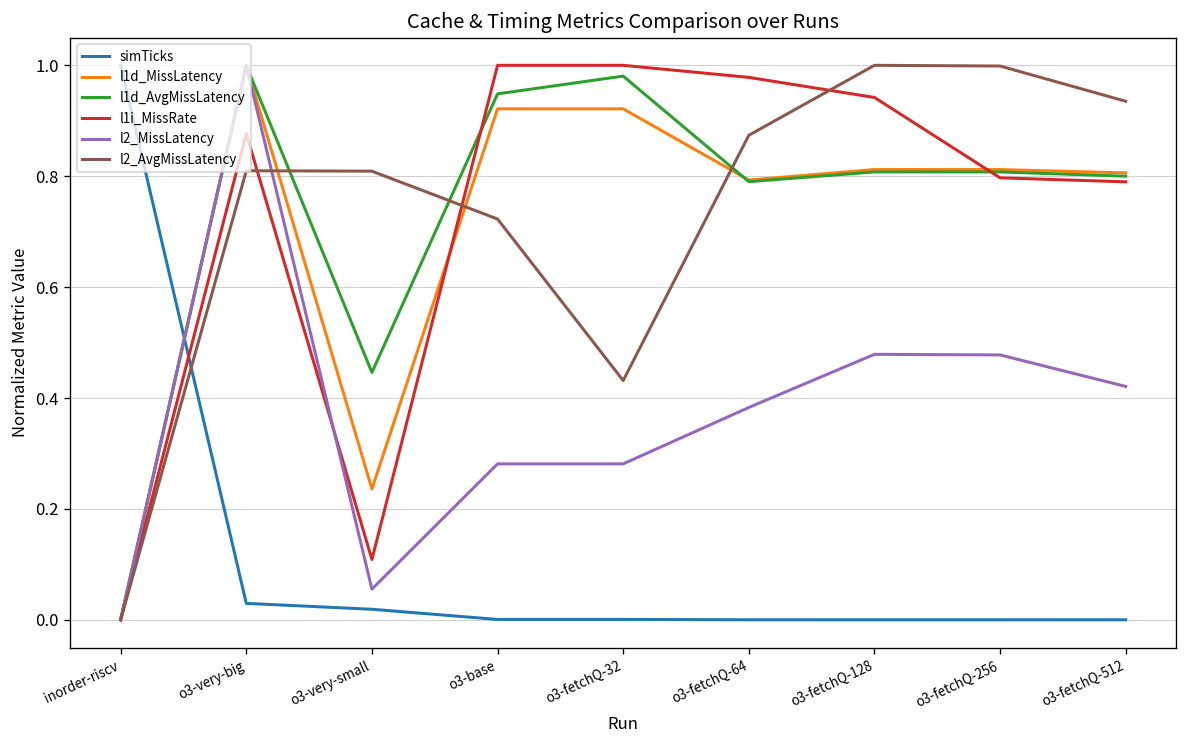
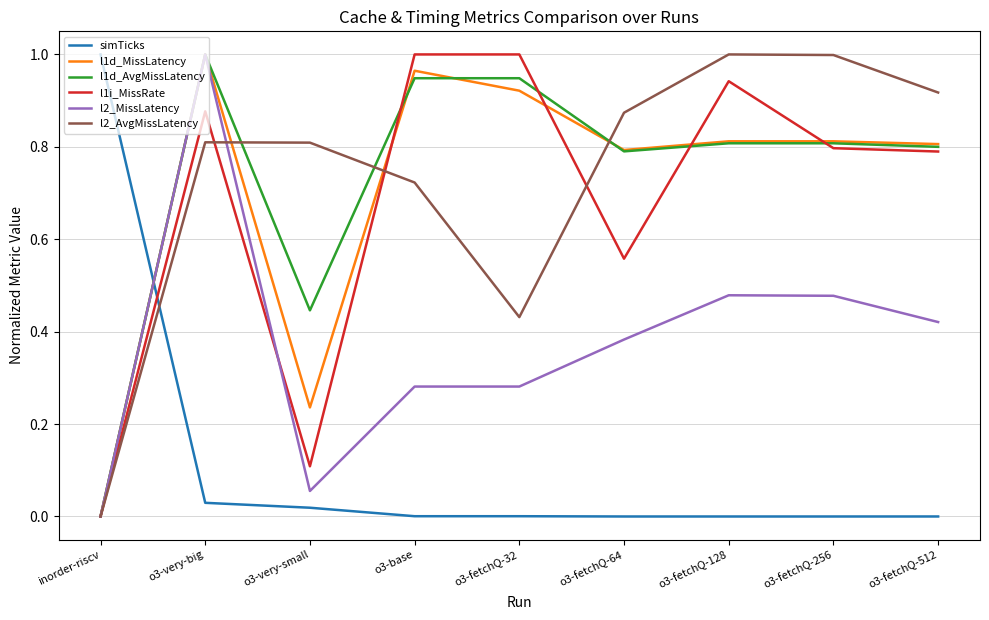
l1d_MissLatency, o3-base: 0.92 -> 0.96
l1d_AvgMissLatency, o3-fetchQ-32: 0.98 -> 0.95
l1i_MissRate, o3-fetchQ-64: 0.98 -> 0.56
l2_AvgMissLatency, o3-fetchQ-512: 0.94 -> 0.92
